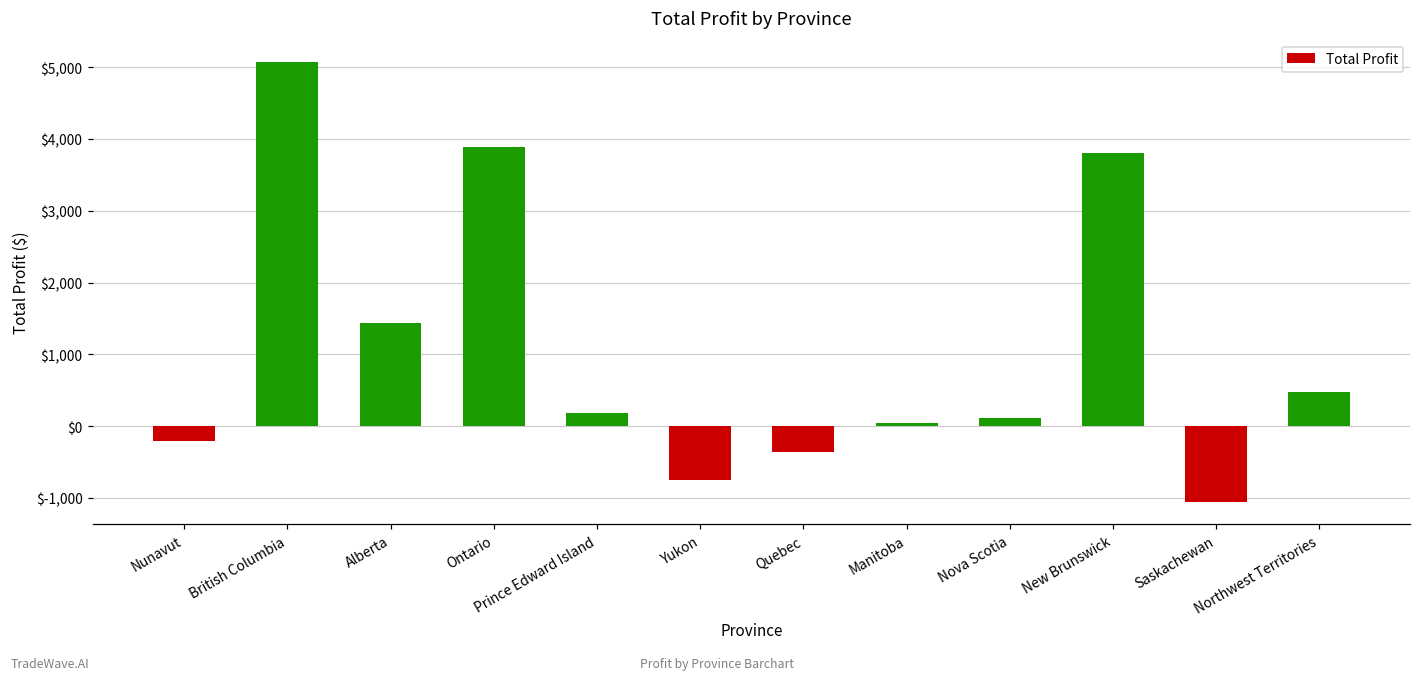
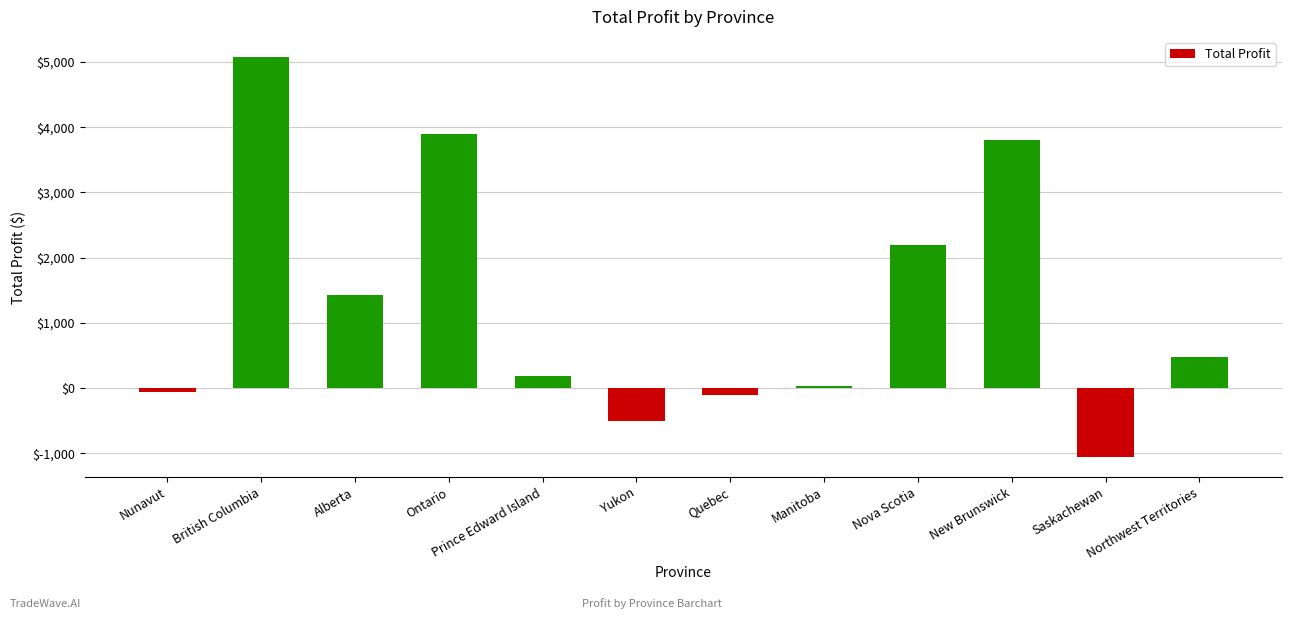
Nunavut: $-200 -> $-100
Yukon: $-700 -> $-500
Quebec: $-400 -> $-100
Nova Scotia: $100 -> $2,200
